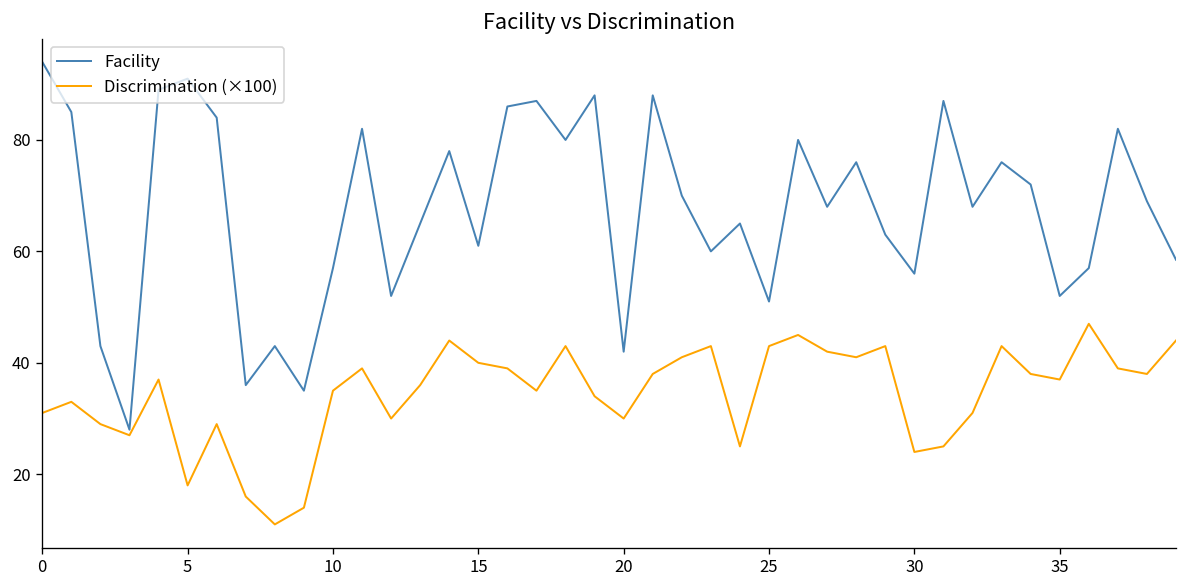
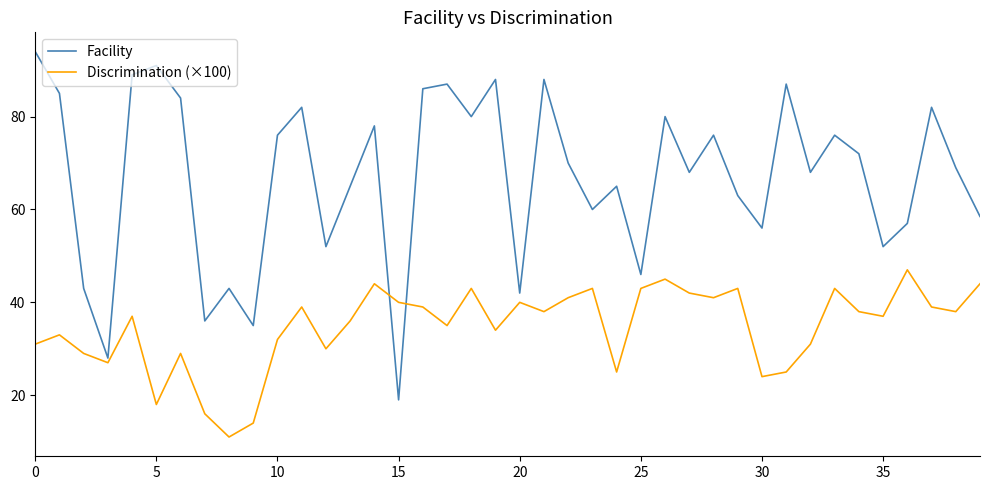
Facility, 10: 57 -> 76
Discrimination (×100), 10: 35 -> 32
Facility, 15: 61 -> 19
Discrimination (×100), 20: 30 -> 40
Facility, 25: 51 -> 46
